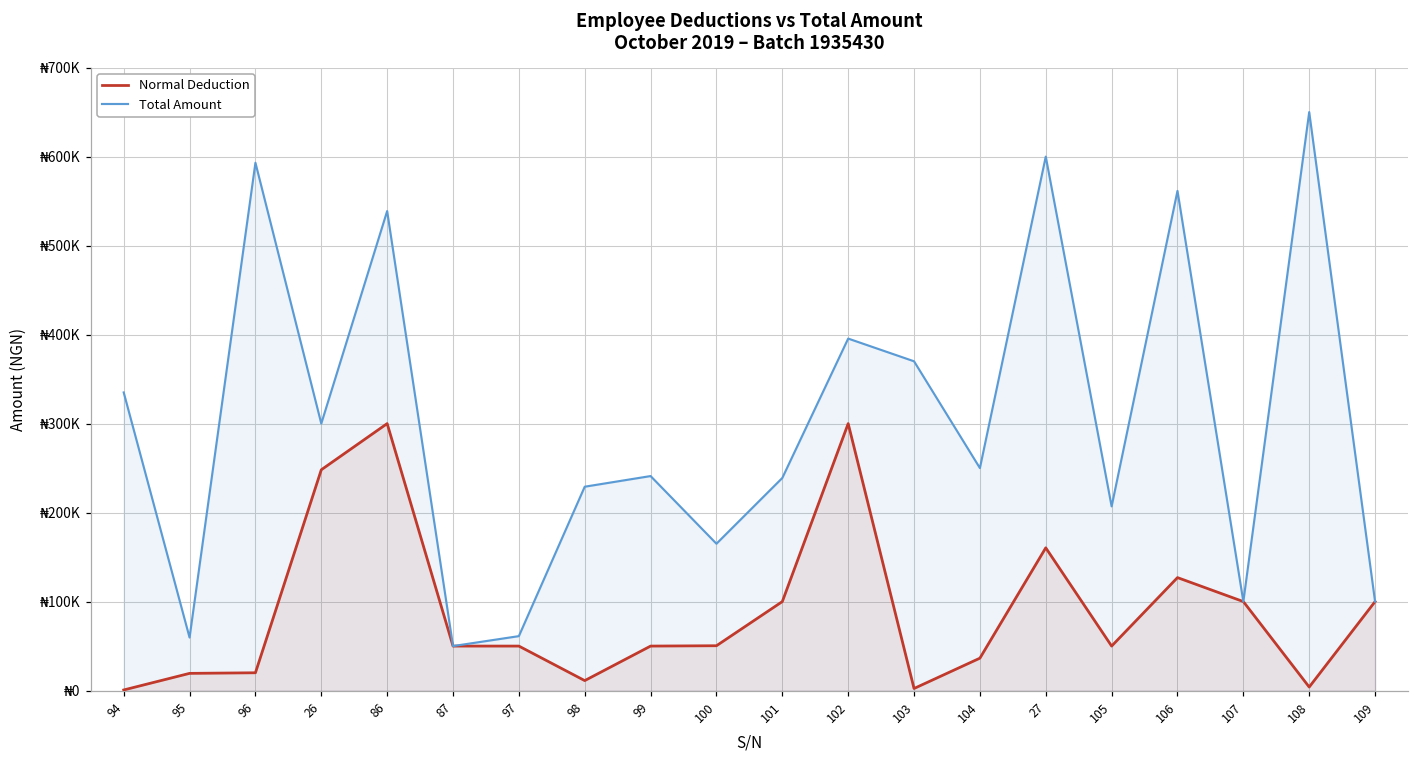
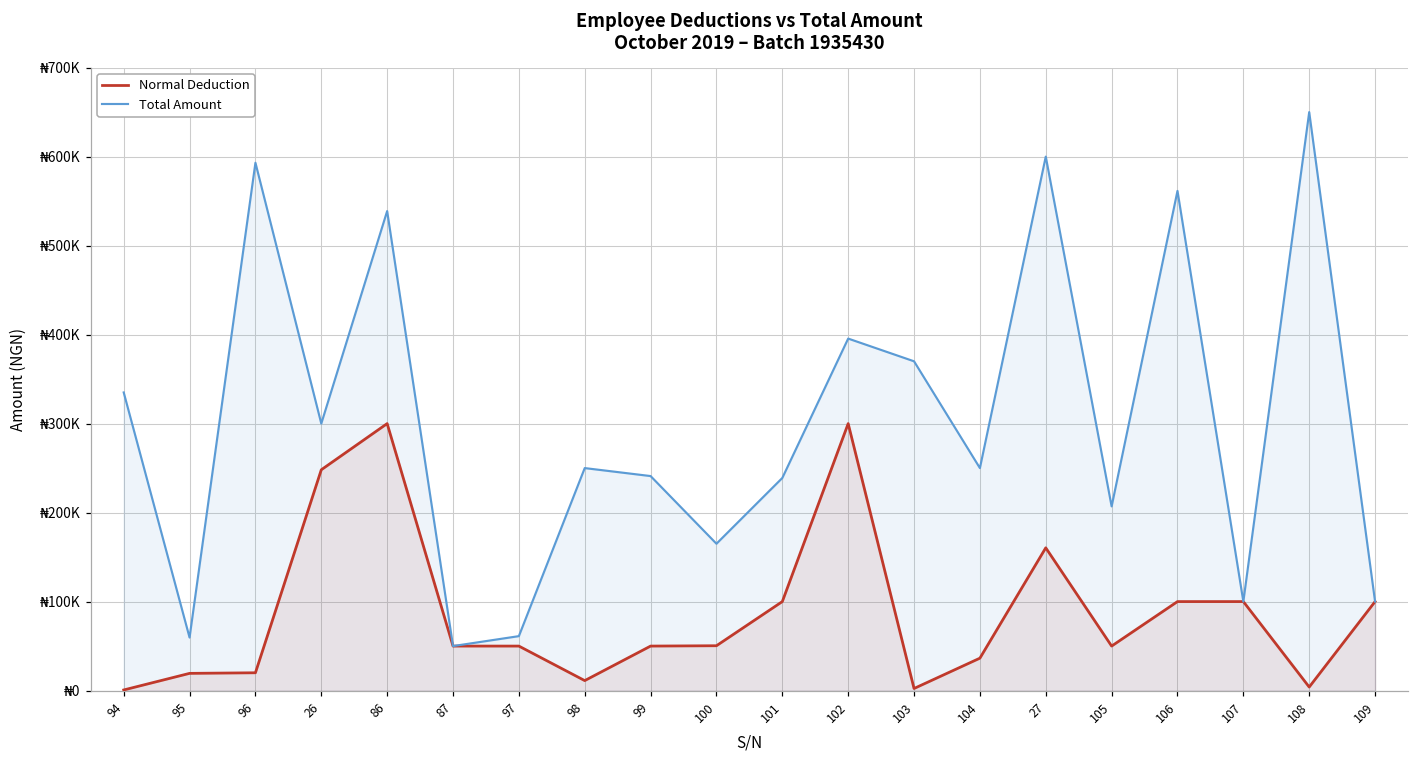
Total Amount, 98: ₦230000 -> ₦250000
Normal Deduction, 106: ₦130000 -> ₦100000
